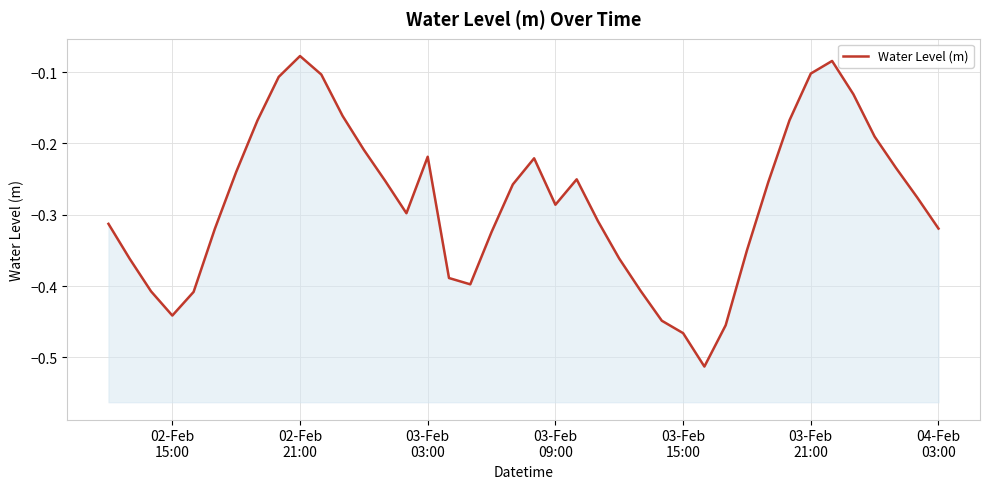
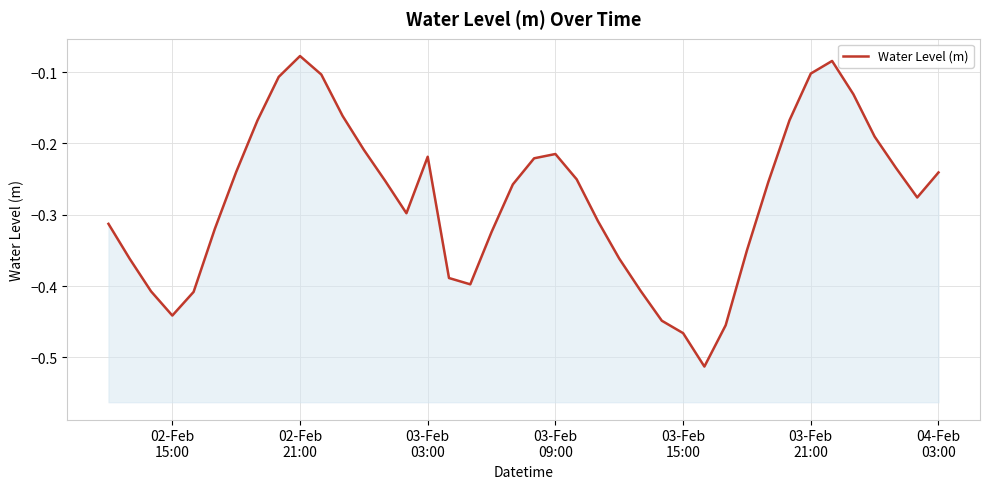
03-Feb 09:00: -0.29 -> -0.21
04-Feb 03:00: -0.32 -> -0.24
